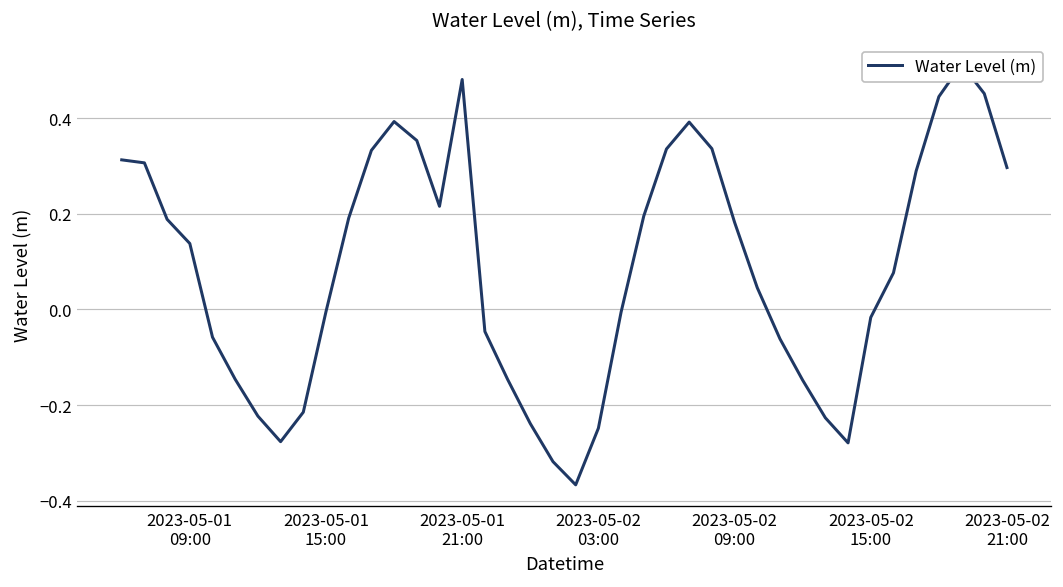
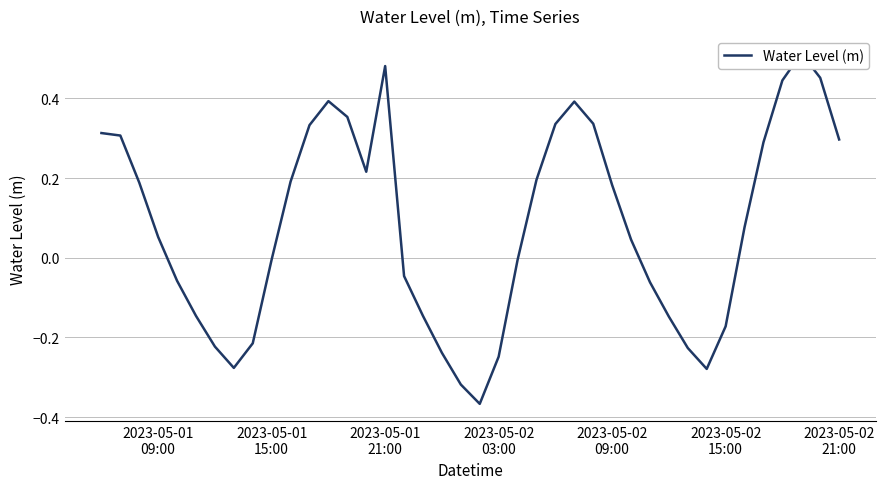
2023-05-01 09:00: 0.14 -> 0.05
2023-05-02 15:00: -0.02 -> -0.17
